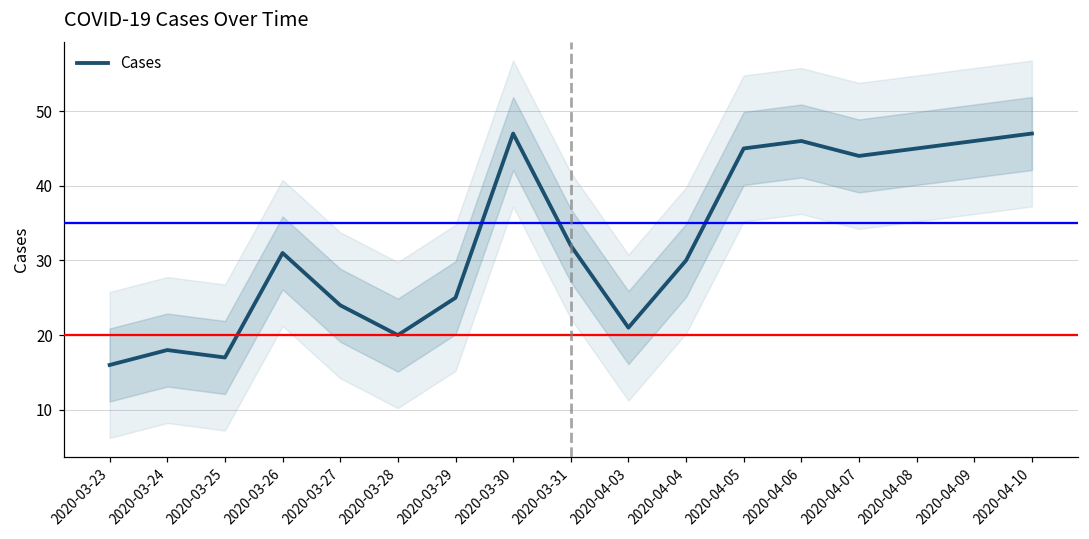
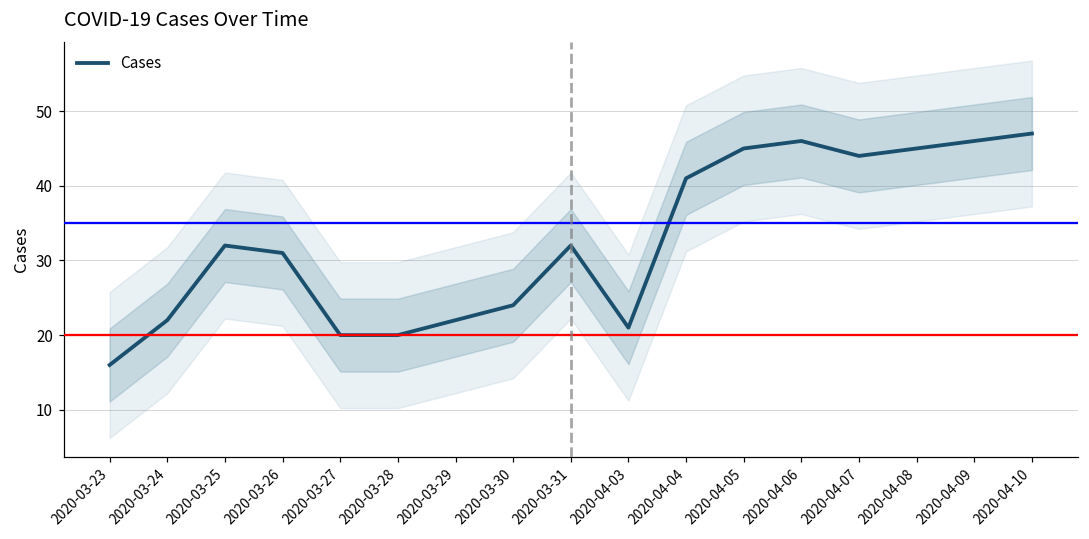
Cases, 2020-03-24: 18 -> 22
Cases, 2020-03-25: 17 -> 32
Cases, 2020-03-27: 24 -> 20
Cases, 2020-03-29: 25 -> 22
Cases, 2020-03-30: 47 -> 24
Cases, 2020-04-04: 30 -> 41
